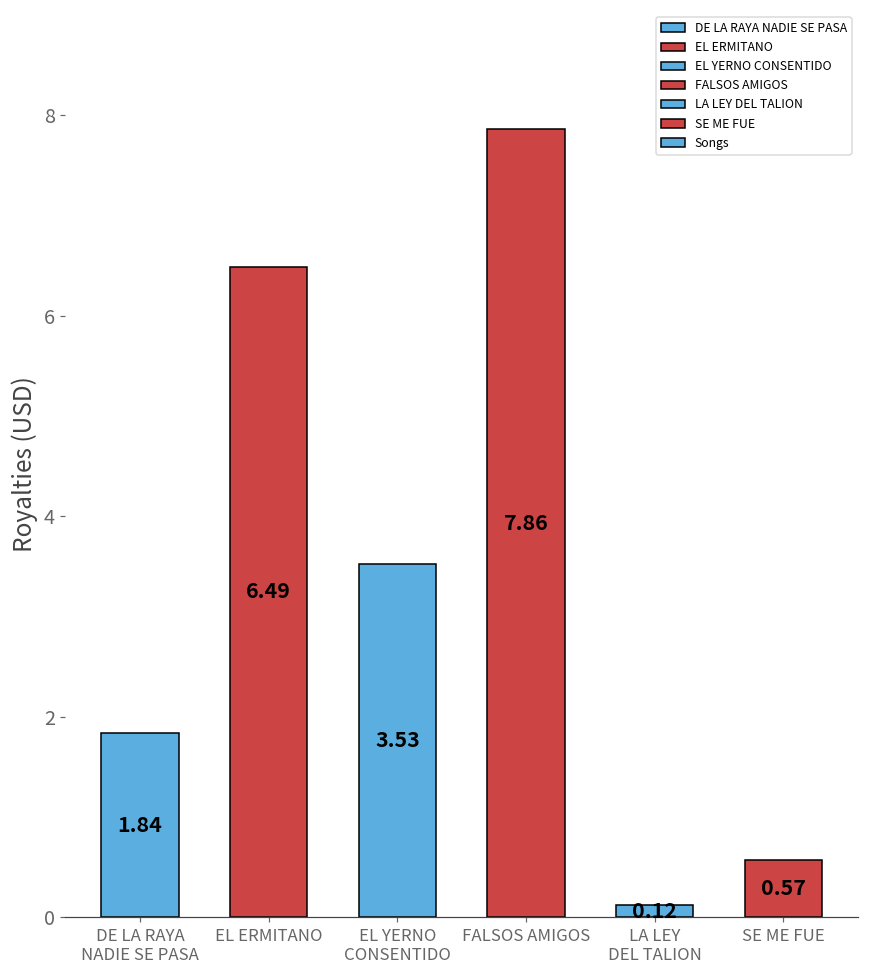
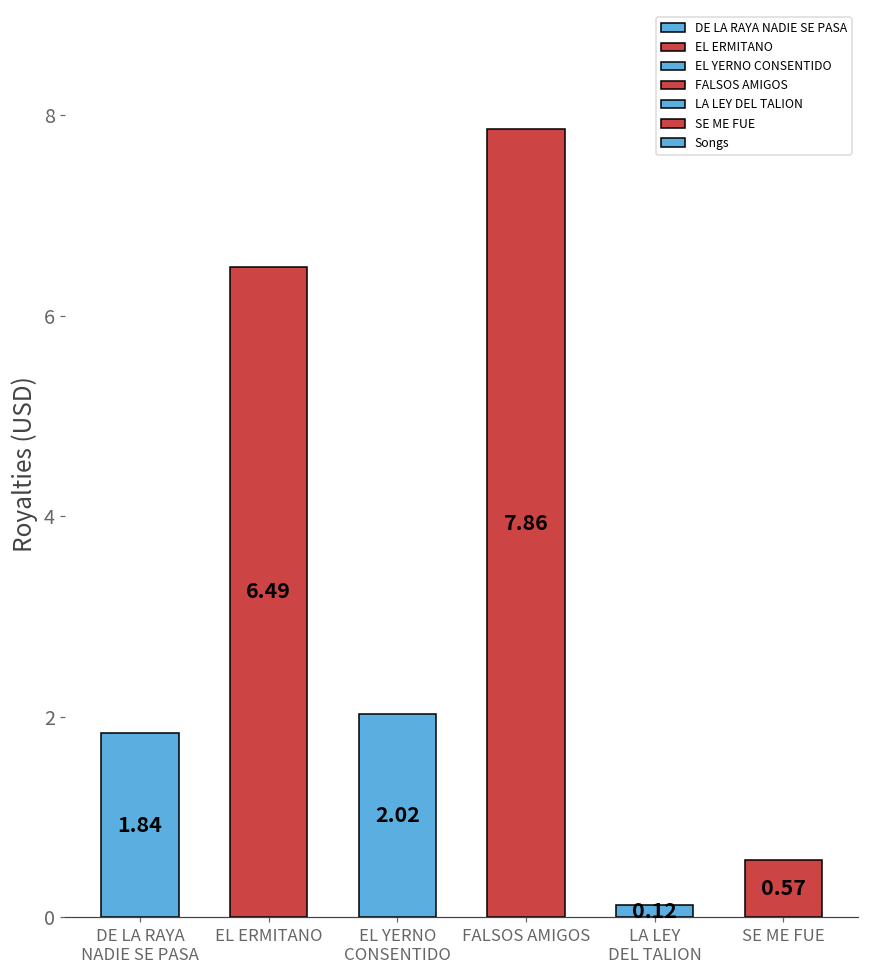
EL YERNO CONSENTIDO: 3.53 -> 2.02
